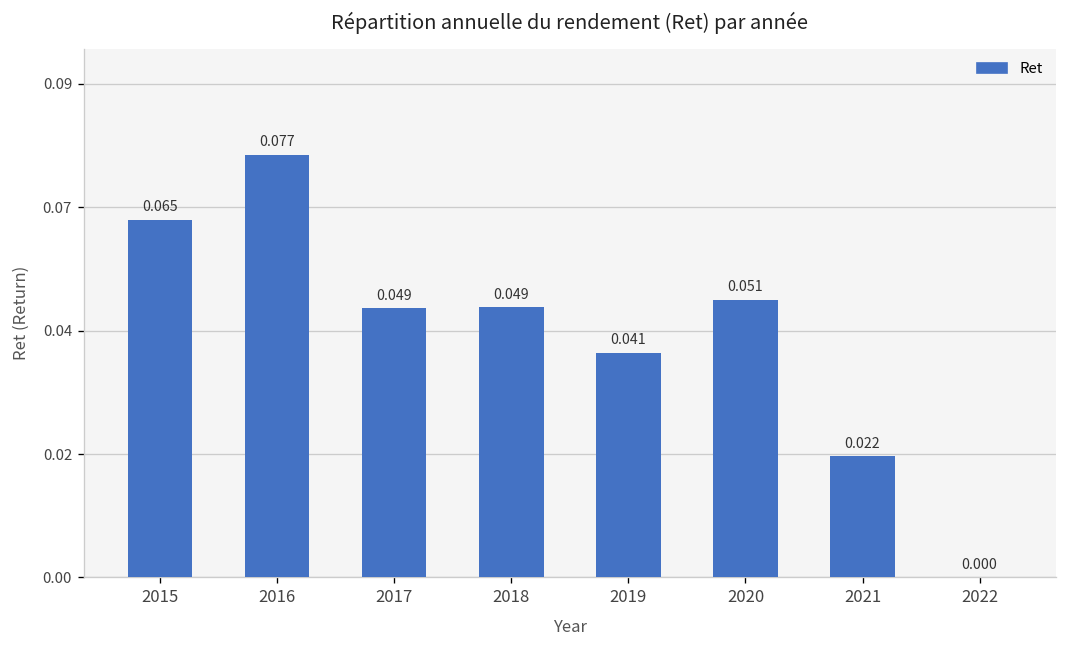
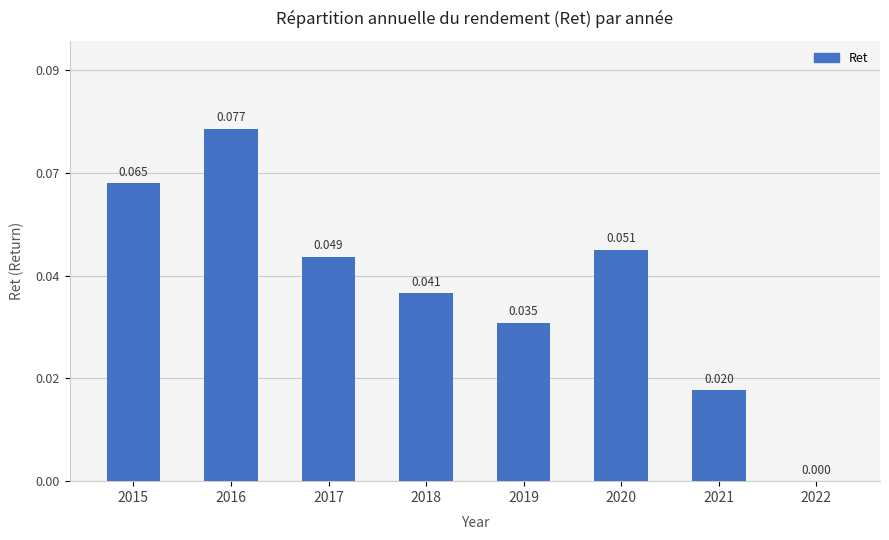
2018: 0.049 -> 0.041
2019: 0.041 -> 0.035
2021: 0.022 -> 0.020
